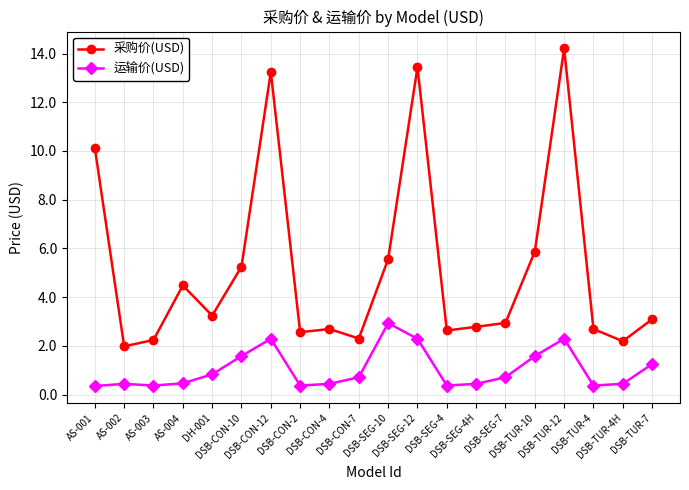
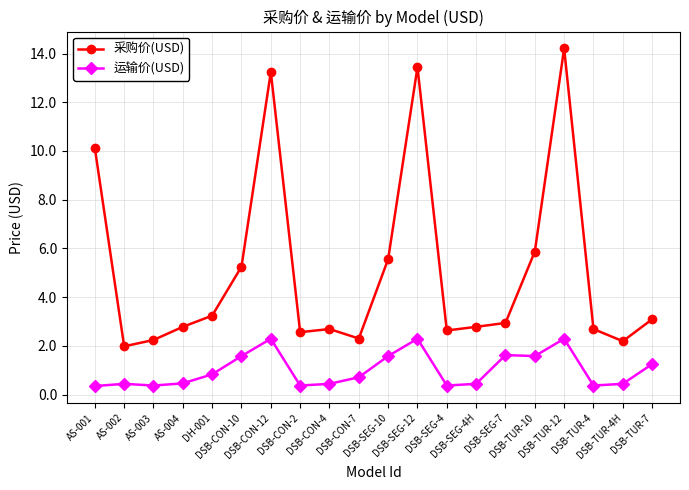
采购价(USD), AS-004: 4.5 -> 2.8
运输价(USD), DSB-SEG-10: 2.9 -> 1.6
运输价(USD), DSB-SEG-7: 0.7 -> 1.6
